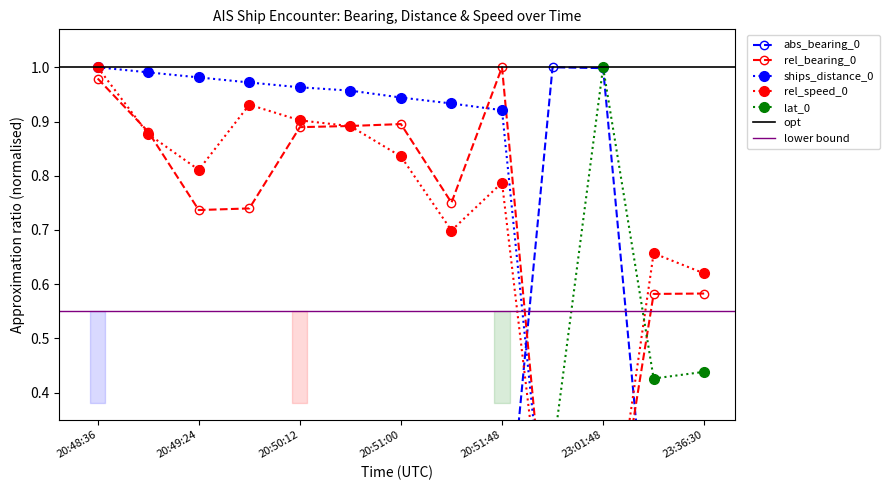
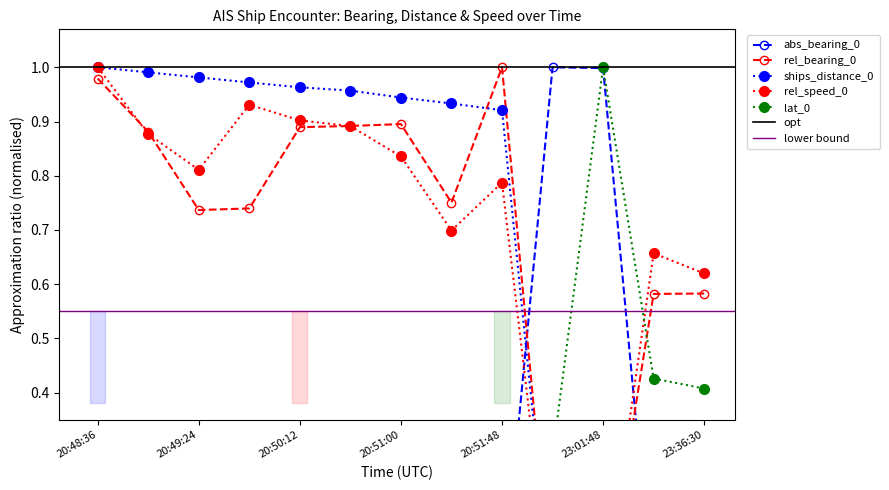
lat_0, 23:36:30: 0.44 -> 0.41
